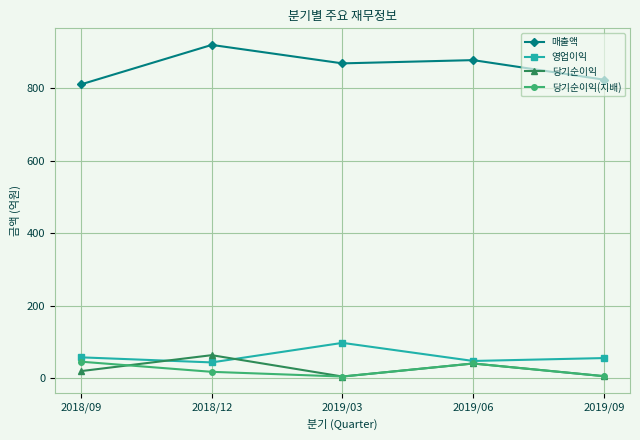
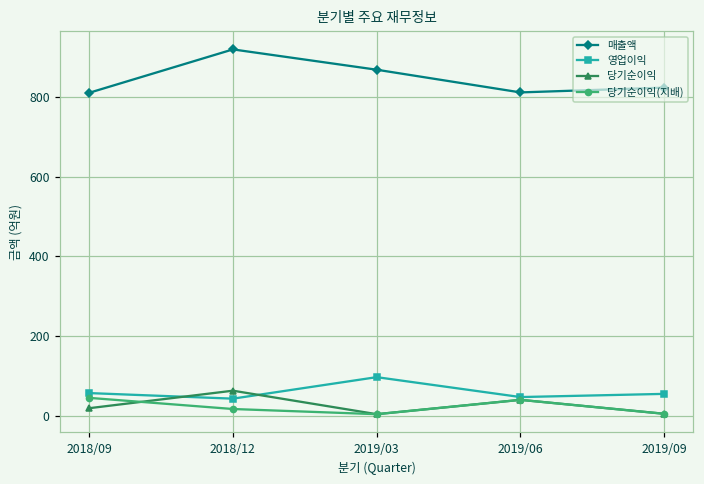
매출액, 2019/06: 880 -> 810
